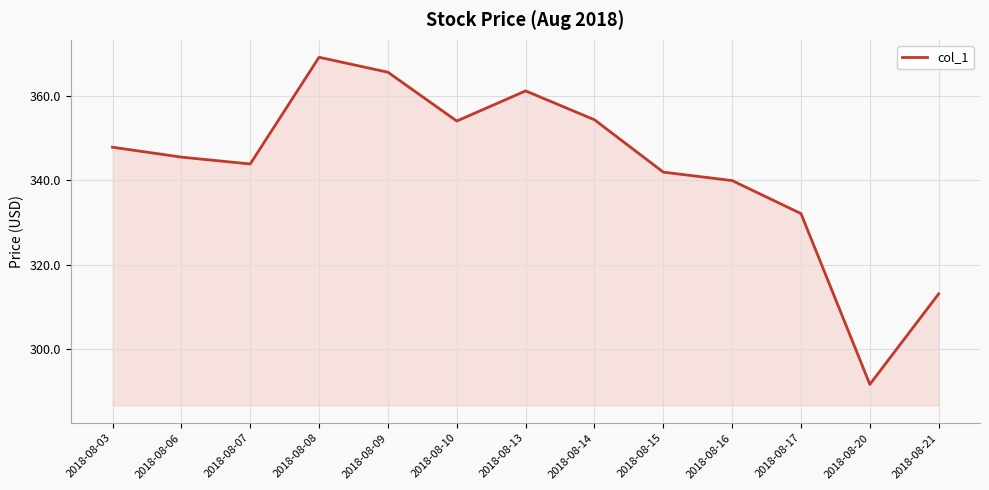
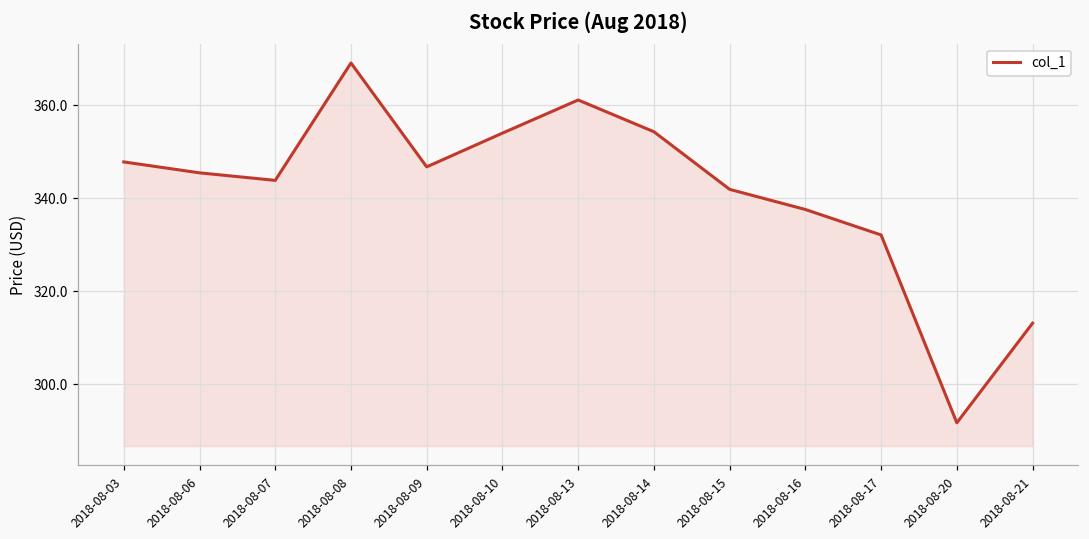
2018-08-09: 366 -> 347
2018-08-16: 340 -> 338
